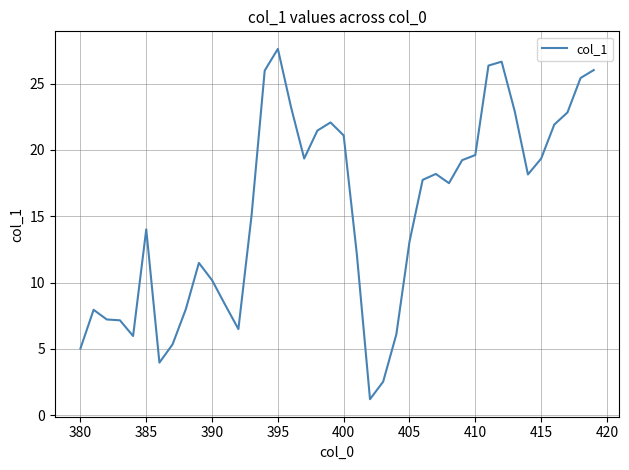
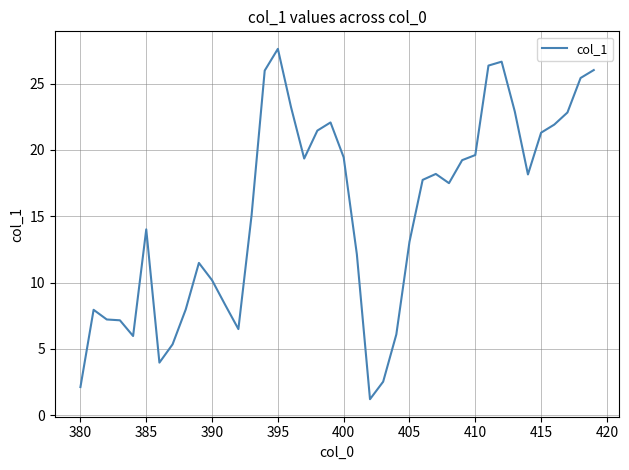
380: 5.0 -> 2.1
400: 21.1 -> 19.4
415: 19.3 -> 21.3
